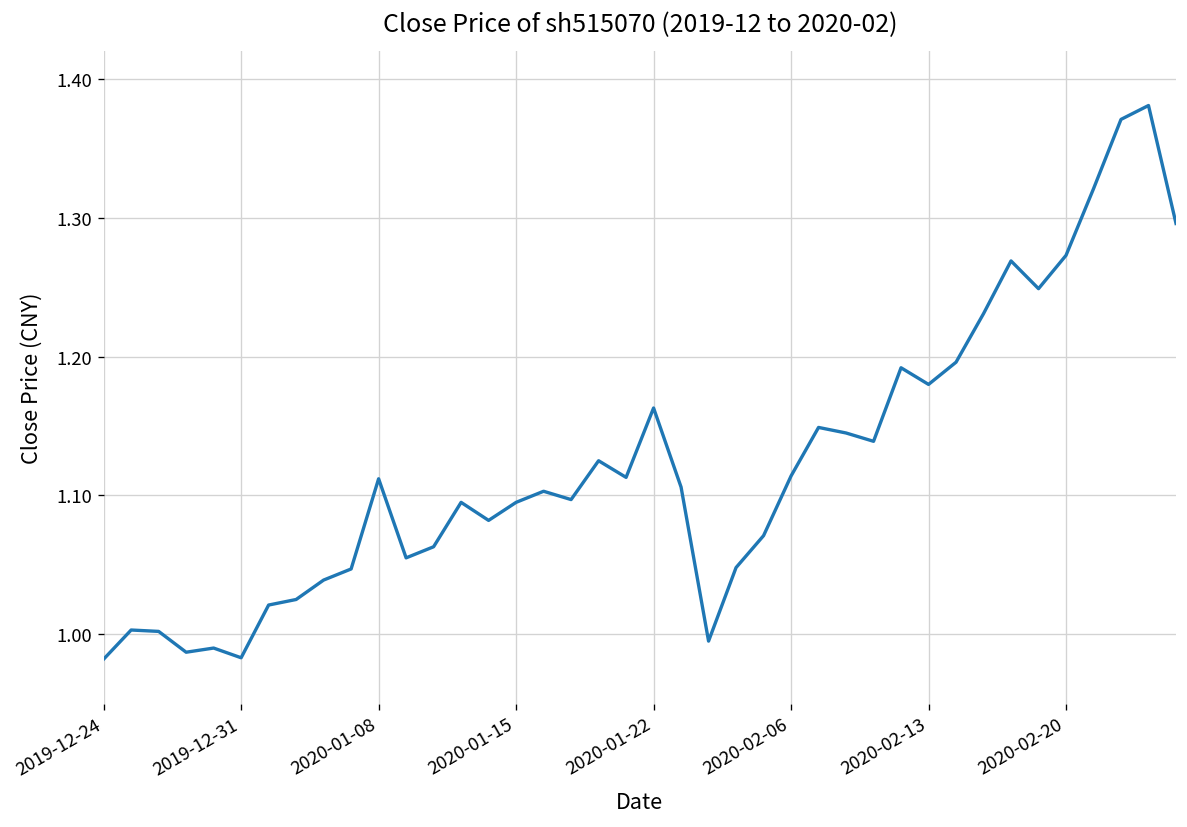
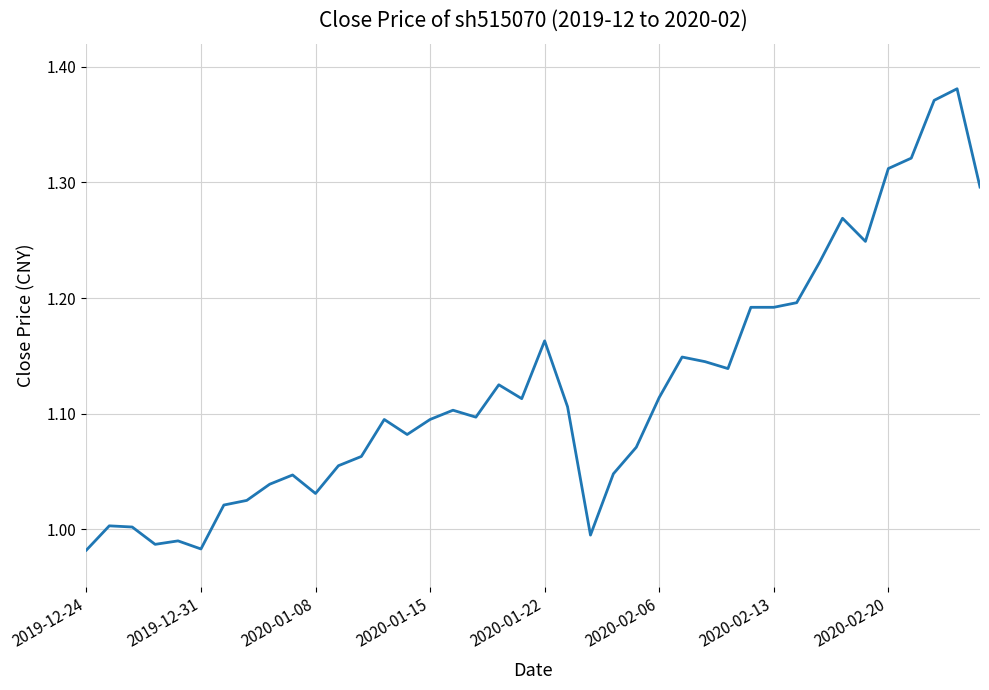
2020-01-08: 1.112 -> 1.031
2020-02-13: 1.180 -> 1.192
2020-02-20: 1.273 -> 1.312
